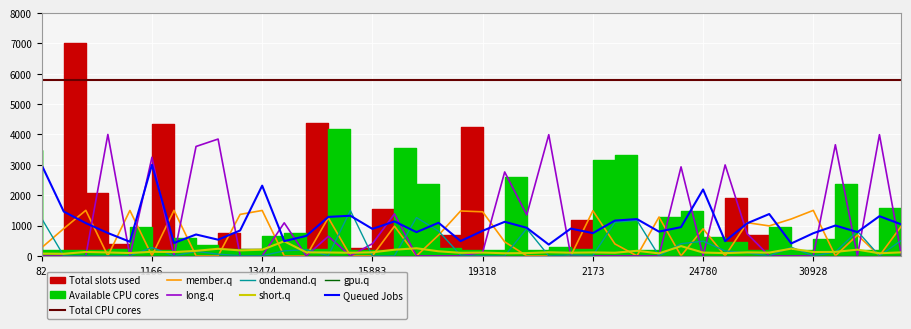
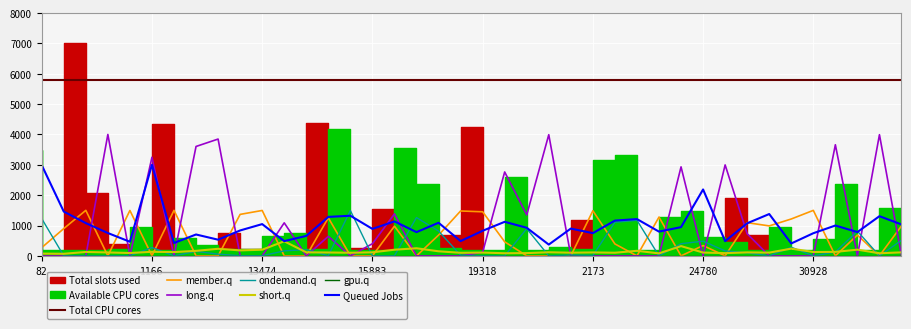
Queued Jobs, 13474: 2300 -> 1000
member.q, 24780: 900 -> 300
